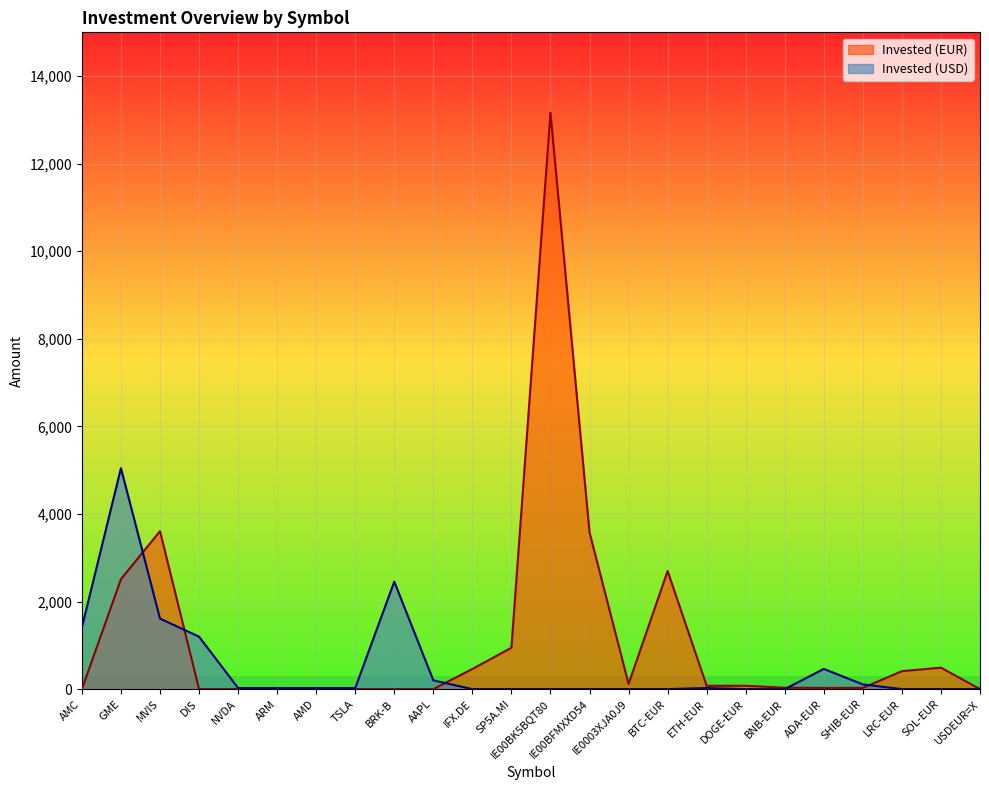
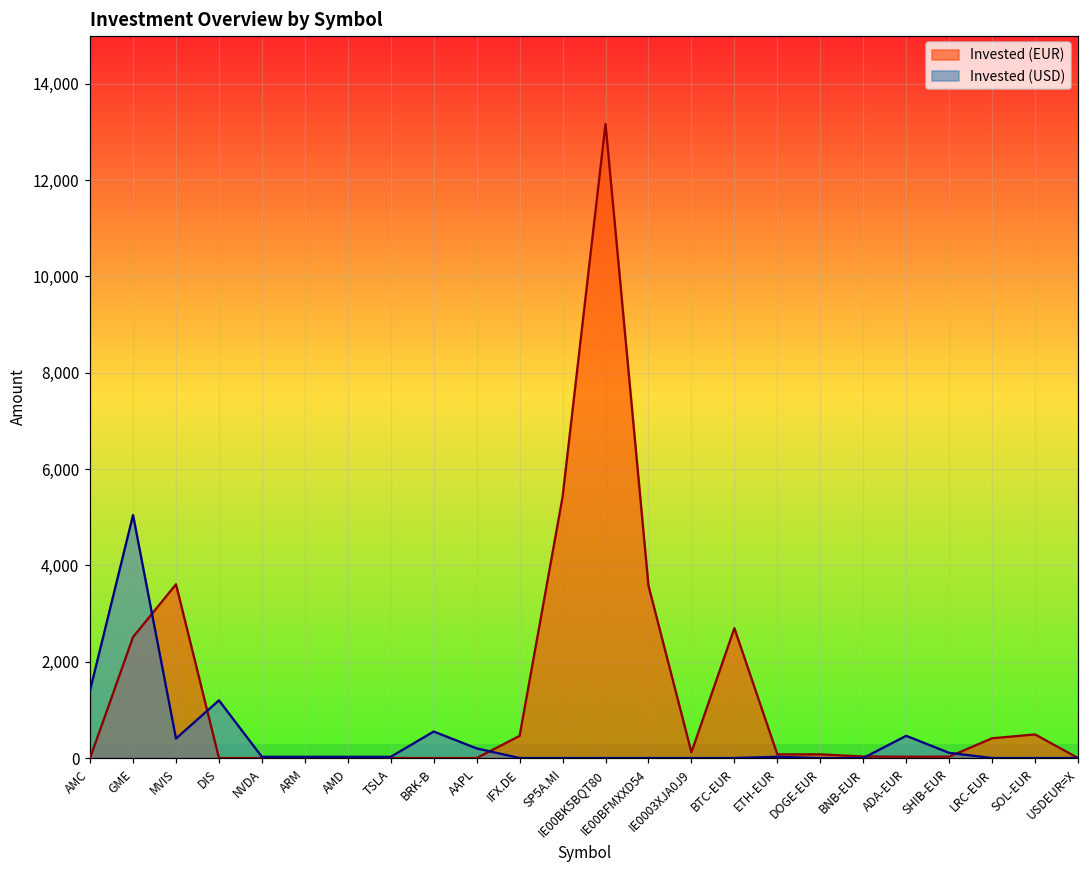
Invested (USD), MVIS: 1,600 -> 400
Invested (USD), BRK-B: 2,500 -> 600
Invested (EUR), SP5A.MI: 900 -> 5,400
